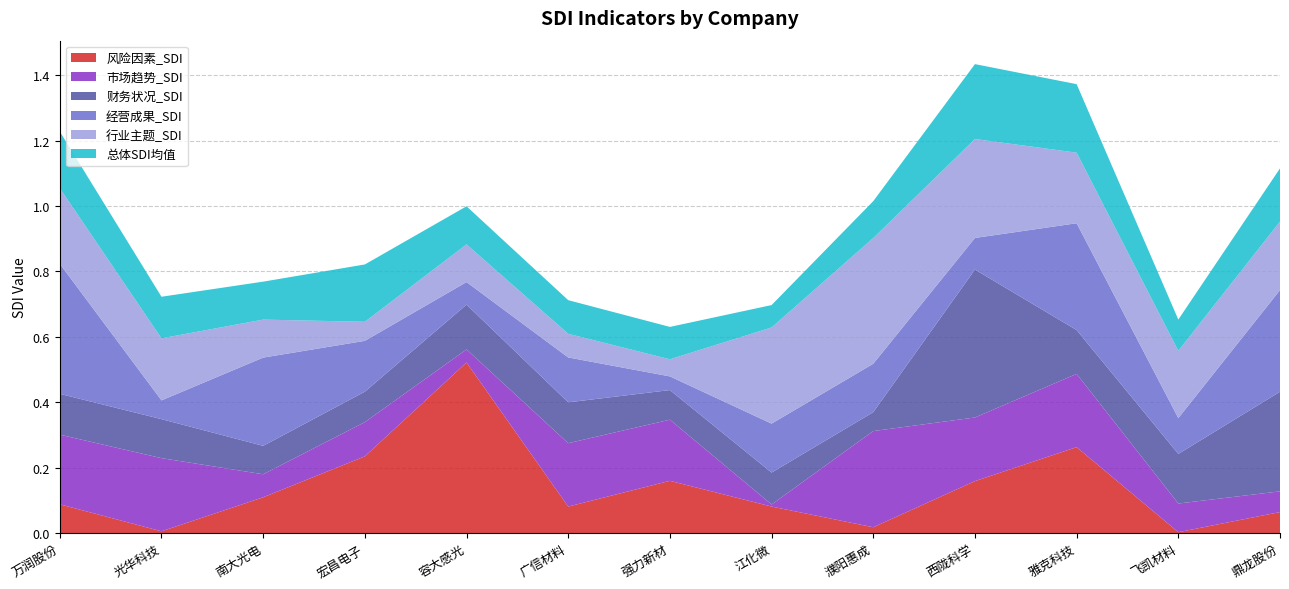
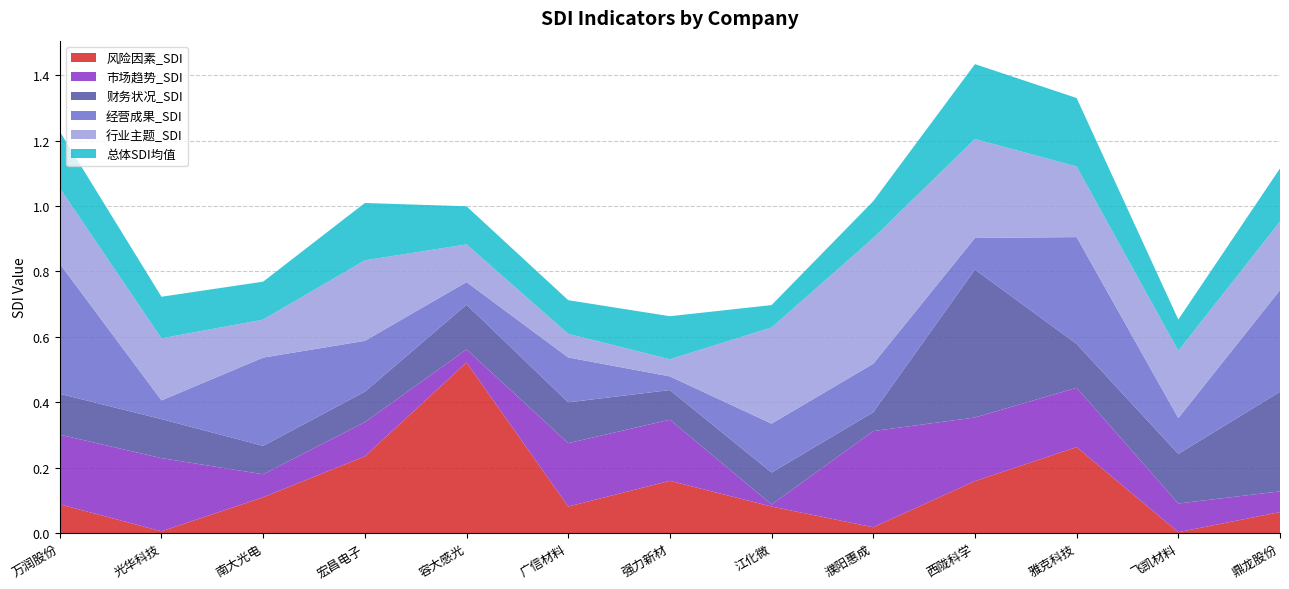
行业主题_SDI, 宏昌电子: 0.06 -> 0.25
总体SDI均值, 强力新材: 0.10 -> 0.13
市场趋势_SDI, 雅克科技: 0.22 -> 0.18
